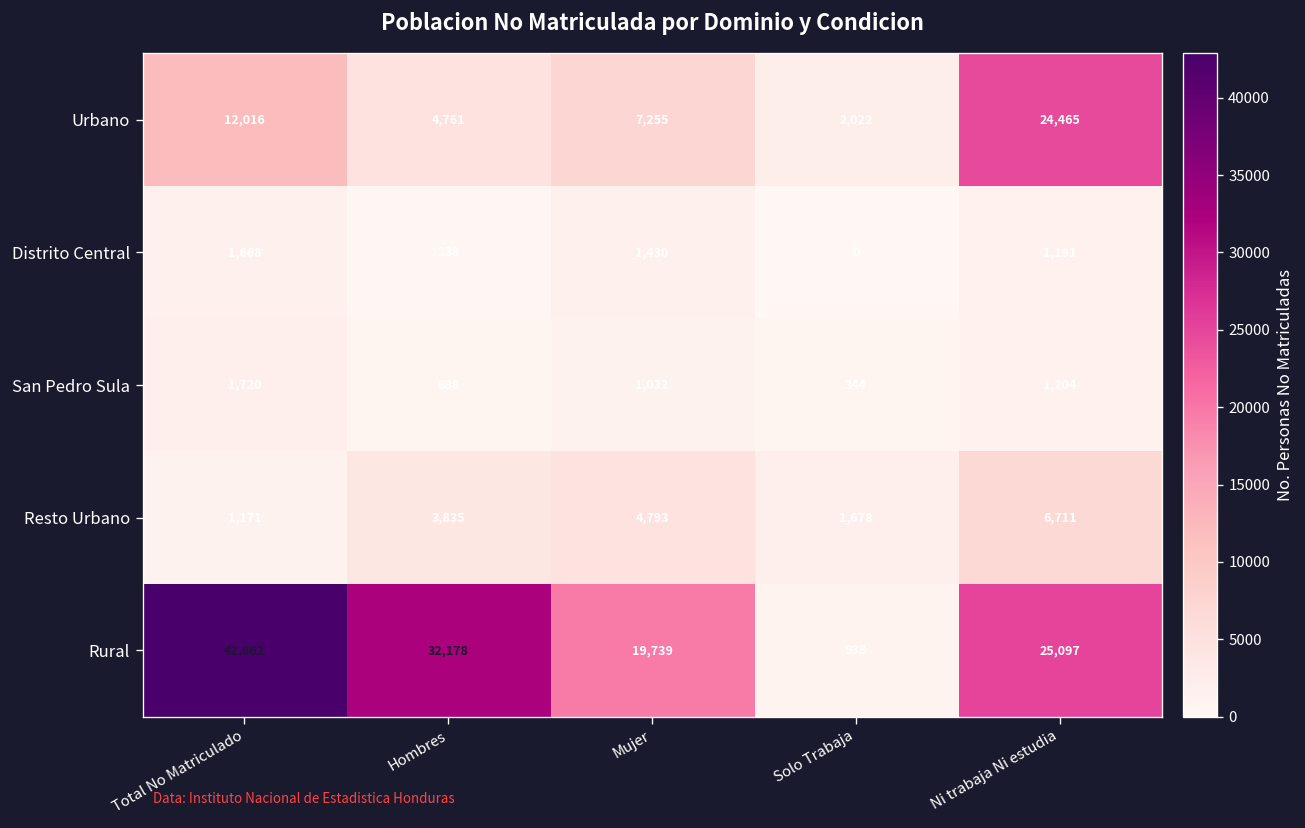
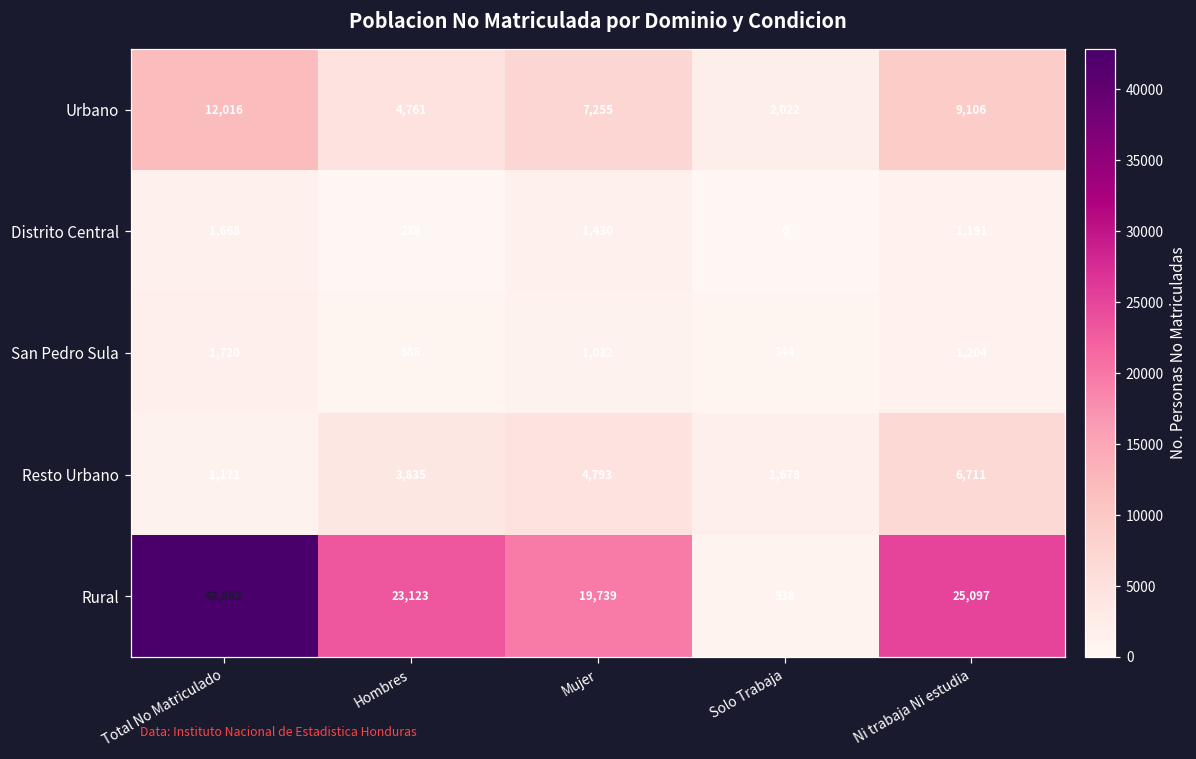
Urbano, Ni trabaja Ni estudia: 24,465 -> 9,106
Rural, Hombres: 32,178 -> 23,123
